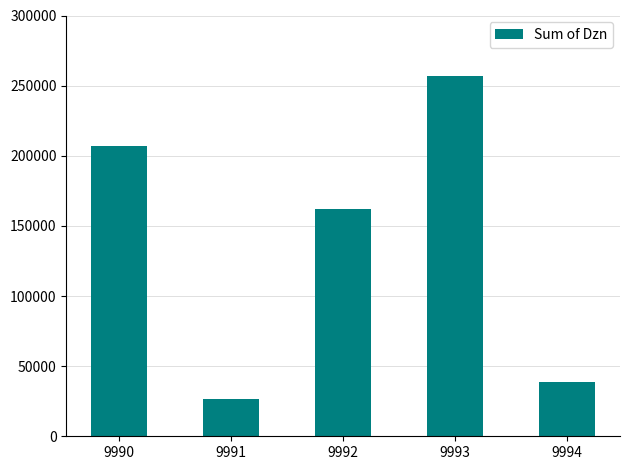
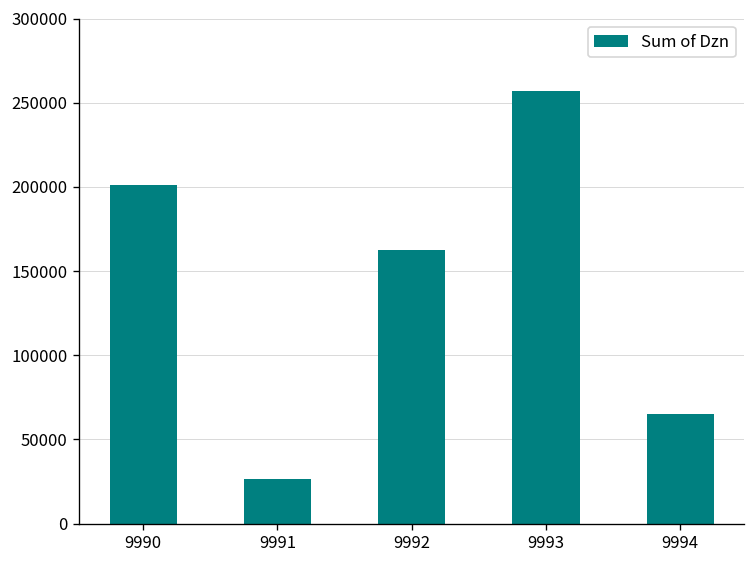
9990: 207000 -> 201000
9994: 38000 -> 65000
